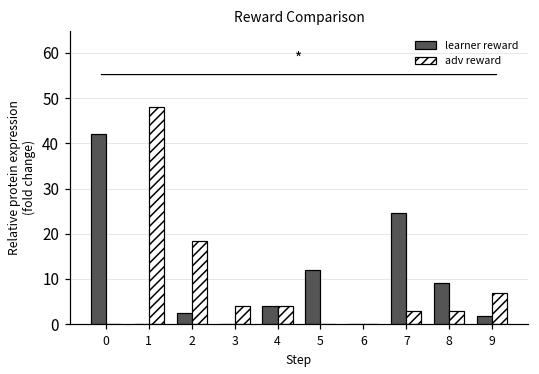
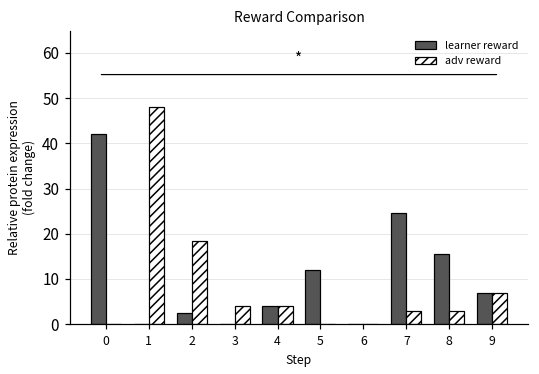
learner reward, 8: 9 -> 16
learner reward, 9: 2 -> 7
